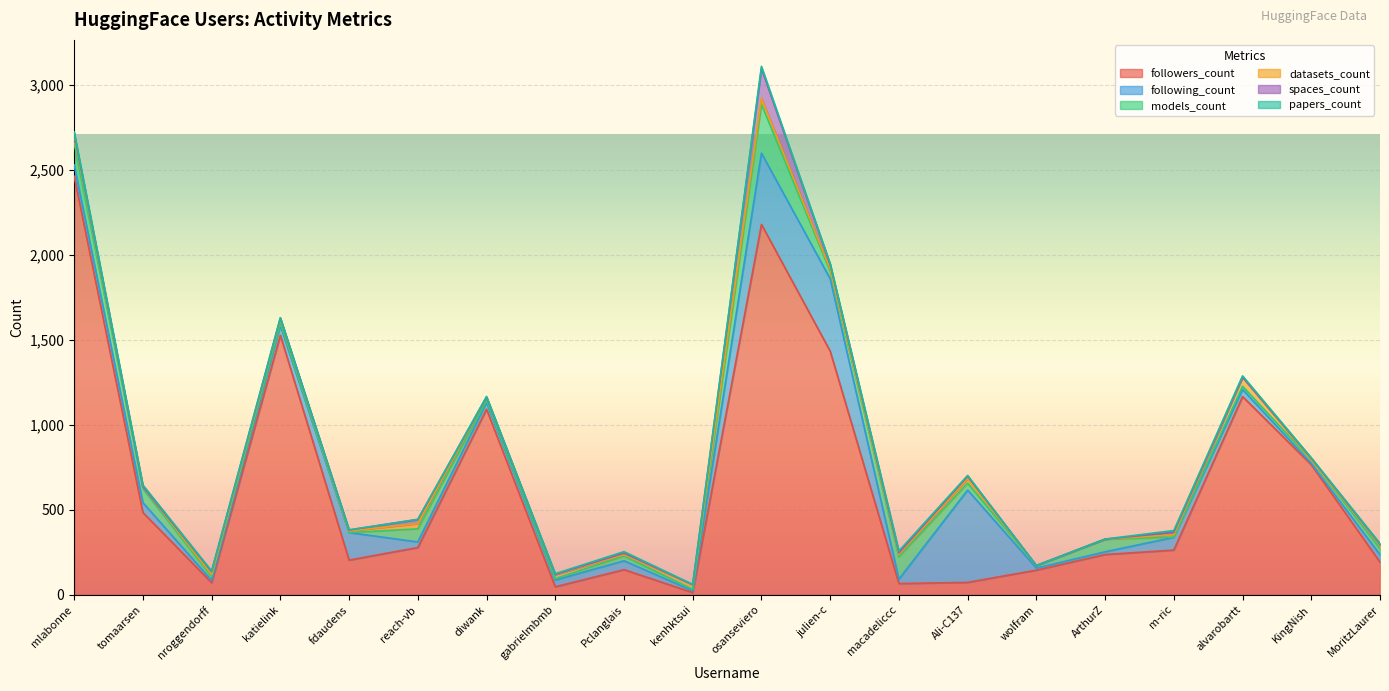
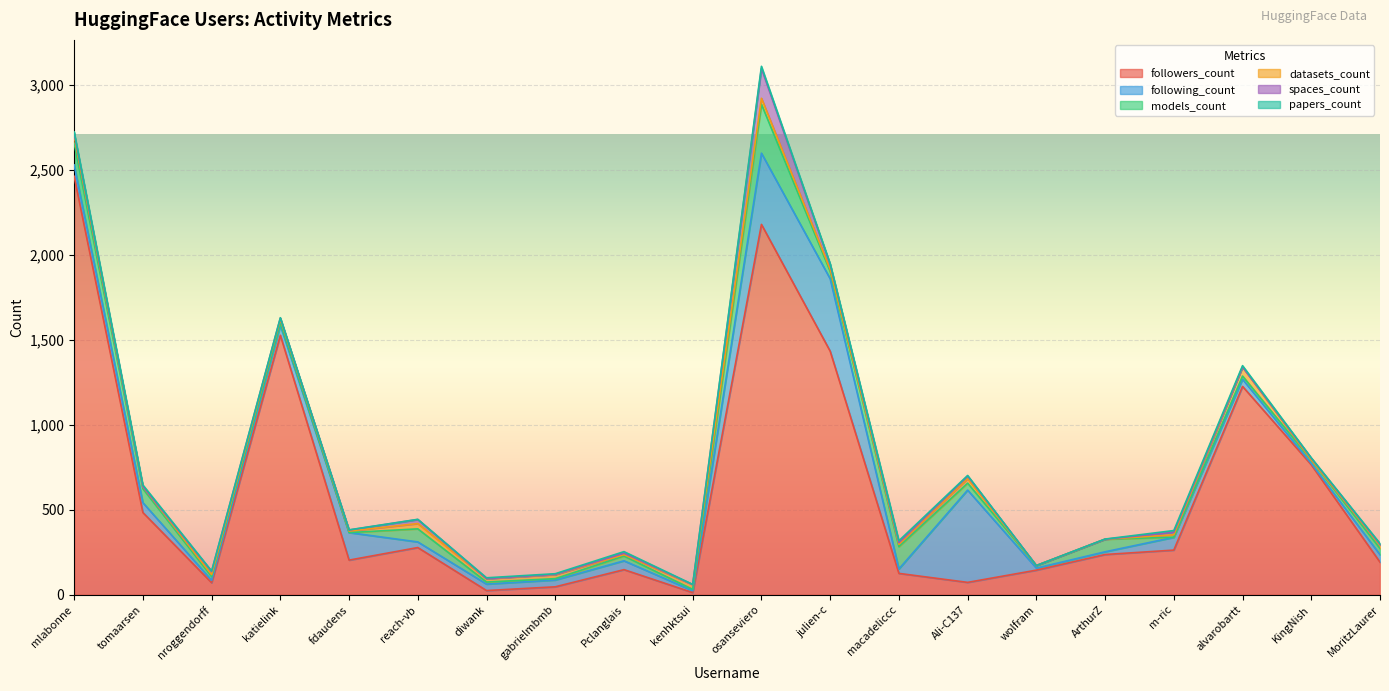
followers_count, diwank: 1,090 -> 30
followers_count, macadeliccc: 70 -> 130
followers_count, alvarobartt: 1,170 -> 1,230
